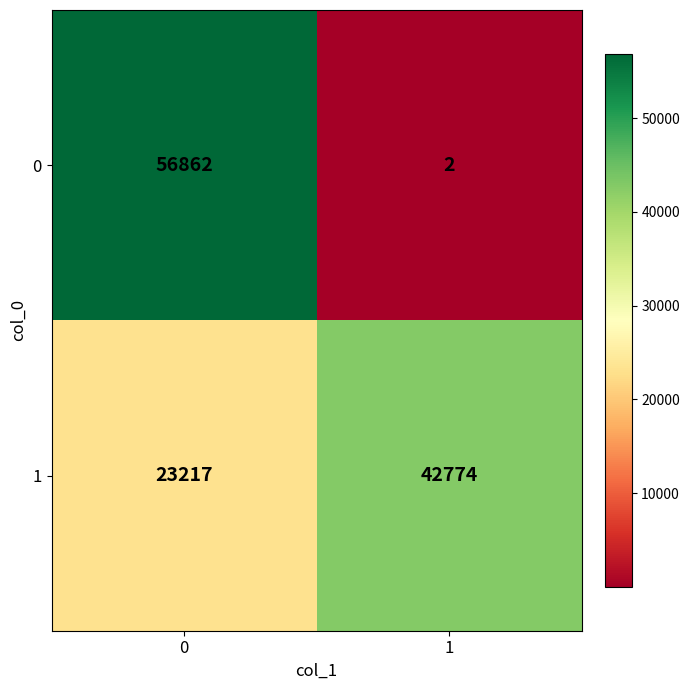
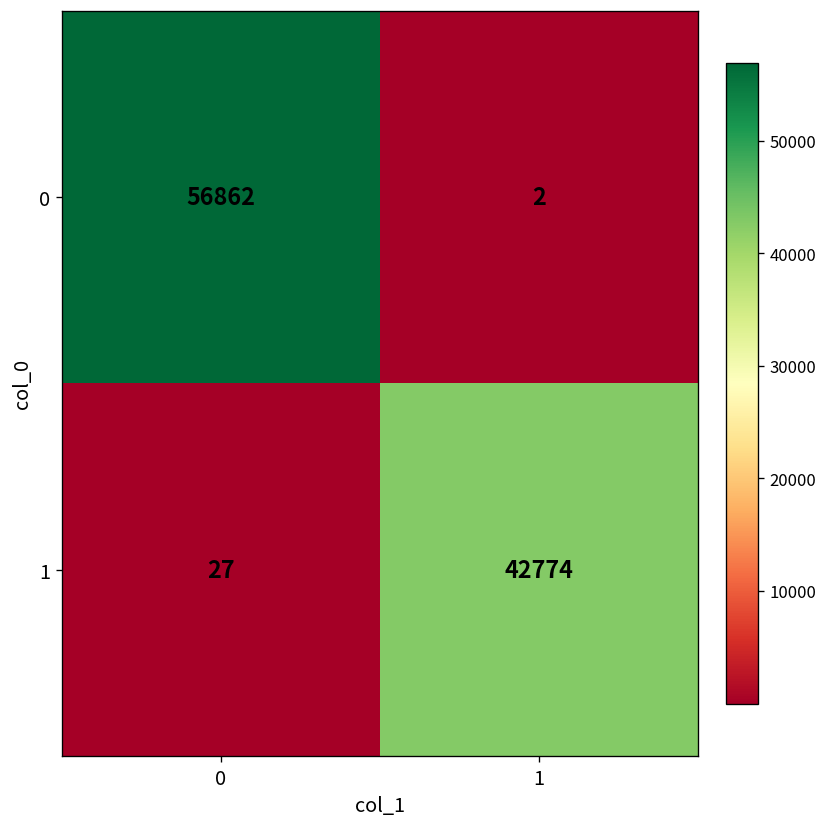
1, 0: 23217 -> 27
